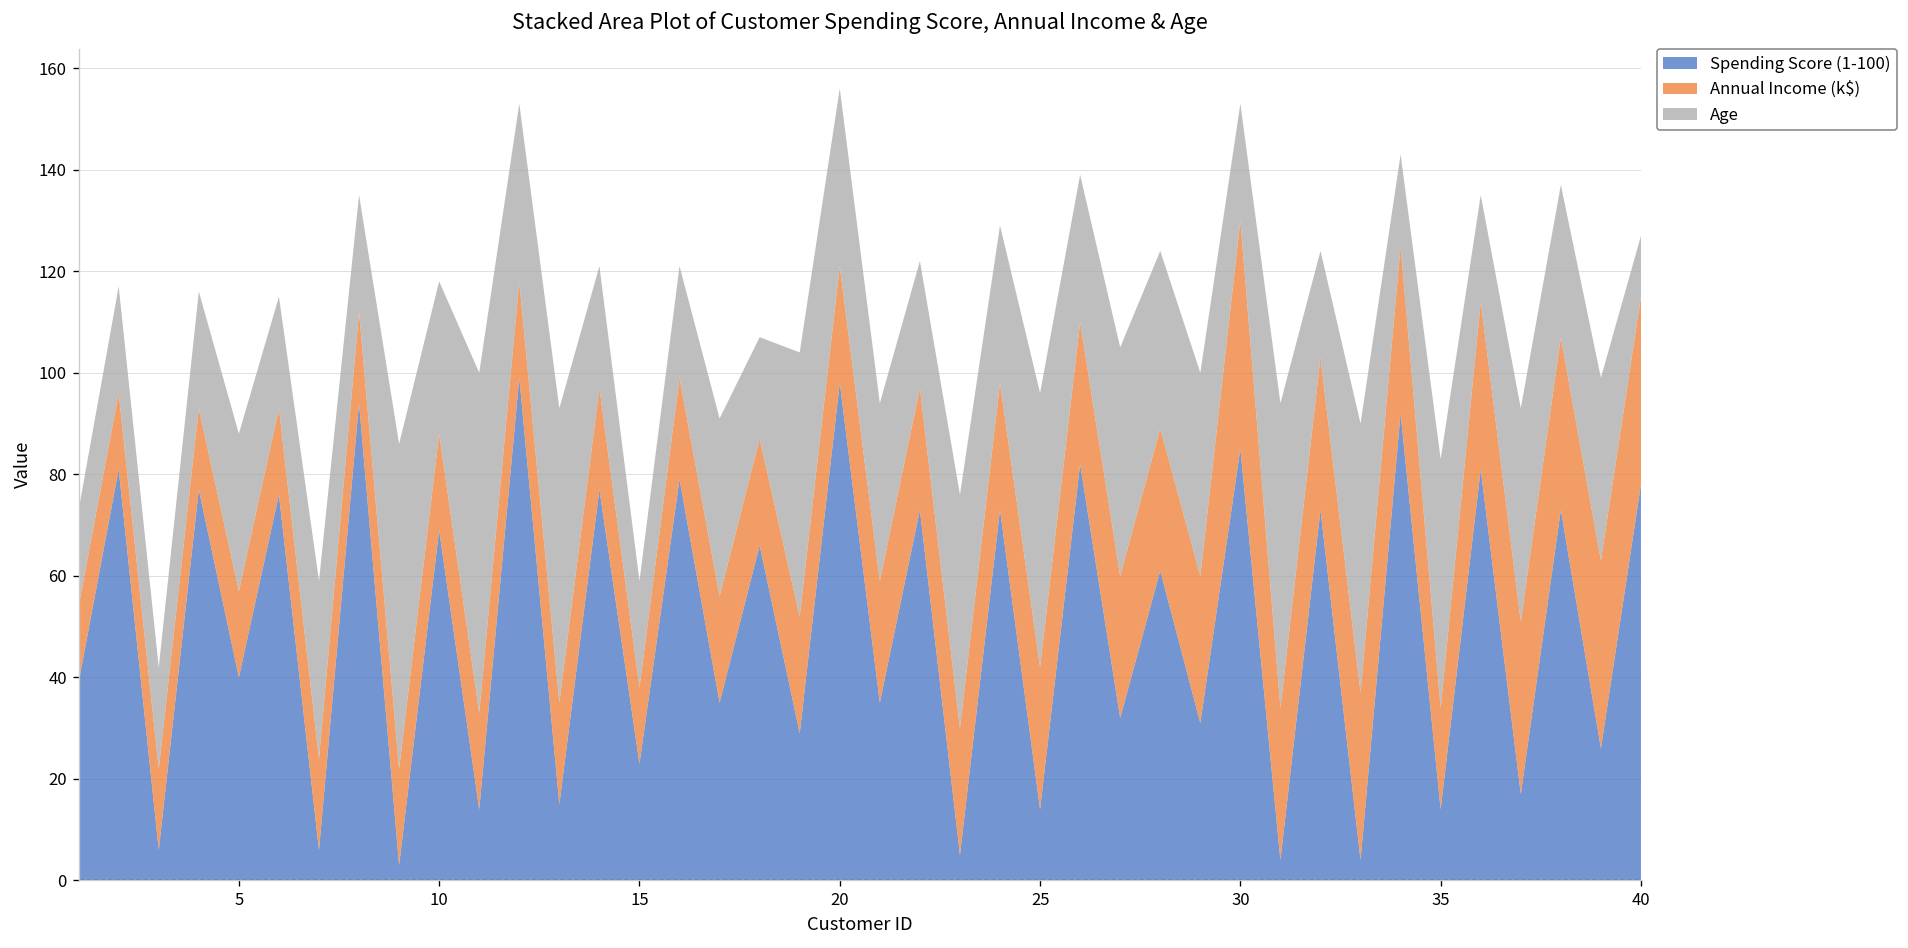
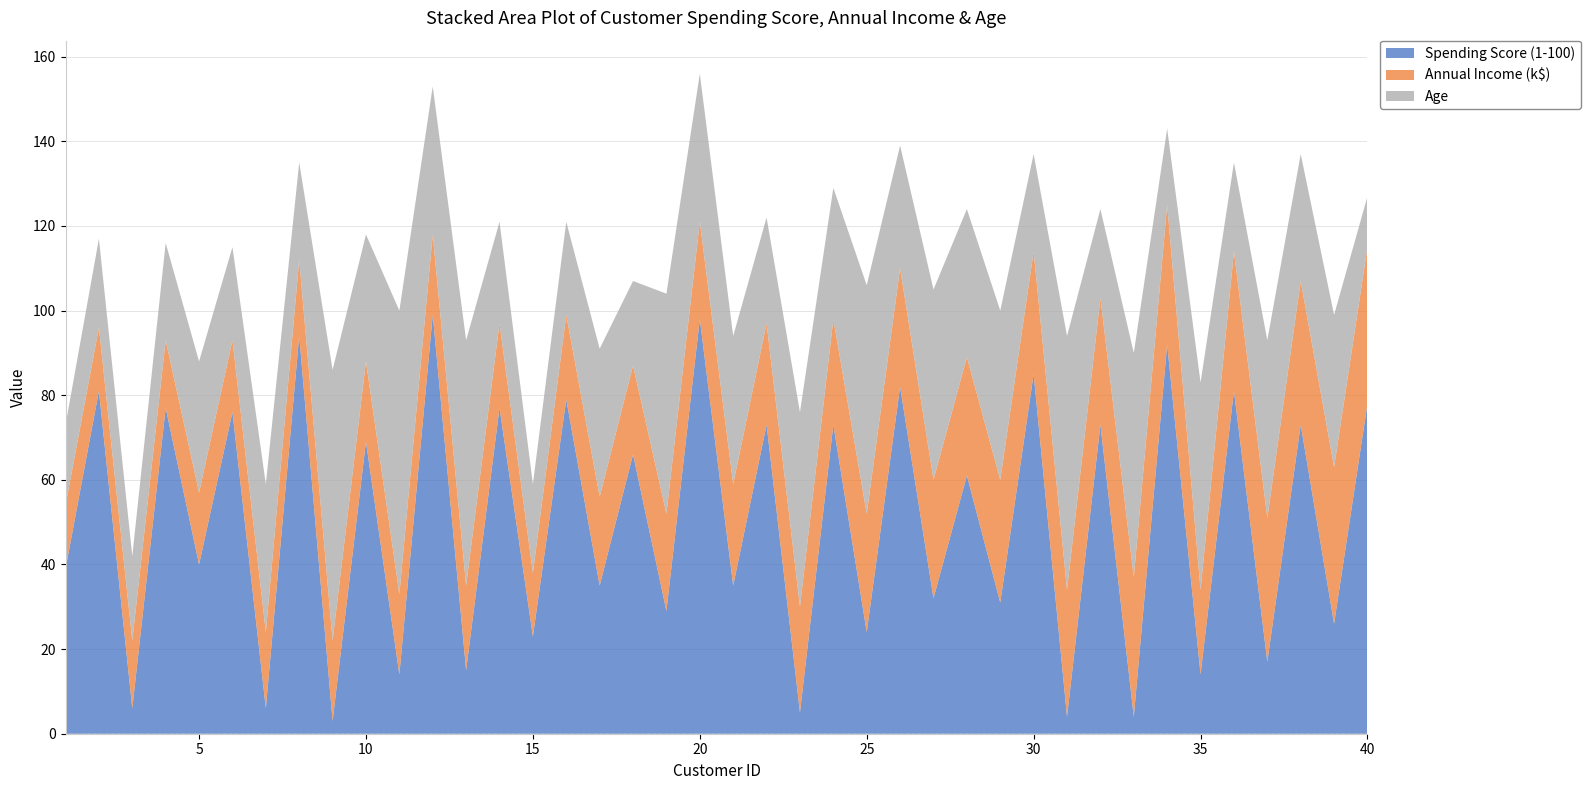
Spending Score (1-100), 25: 14 -> 24
Annual Income (k$), 30: 45 -> 29
